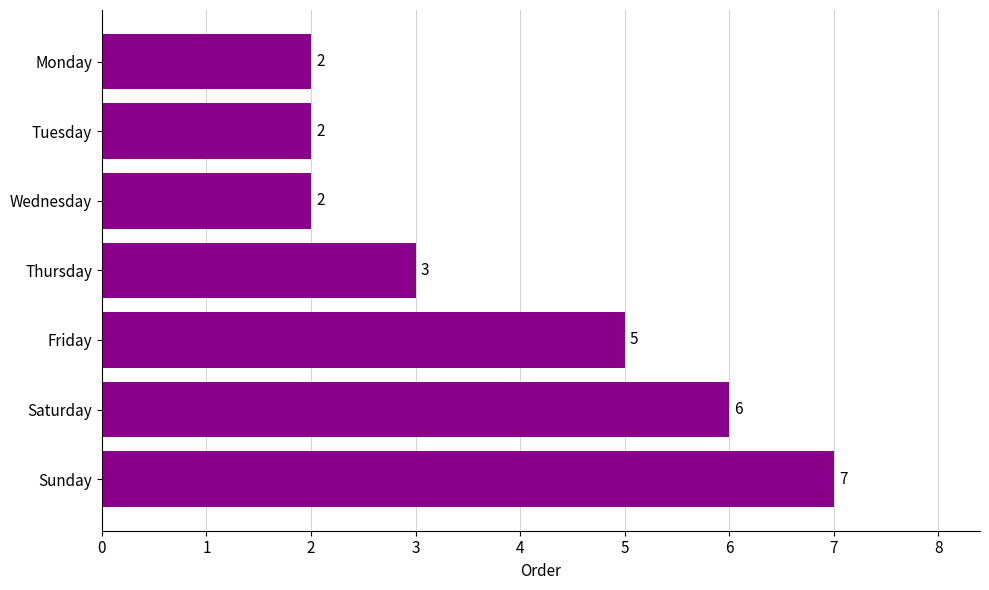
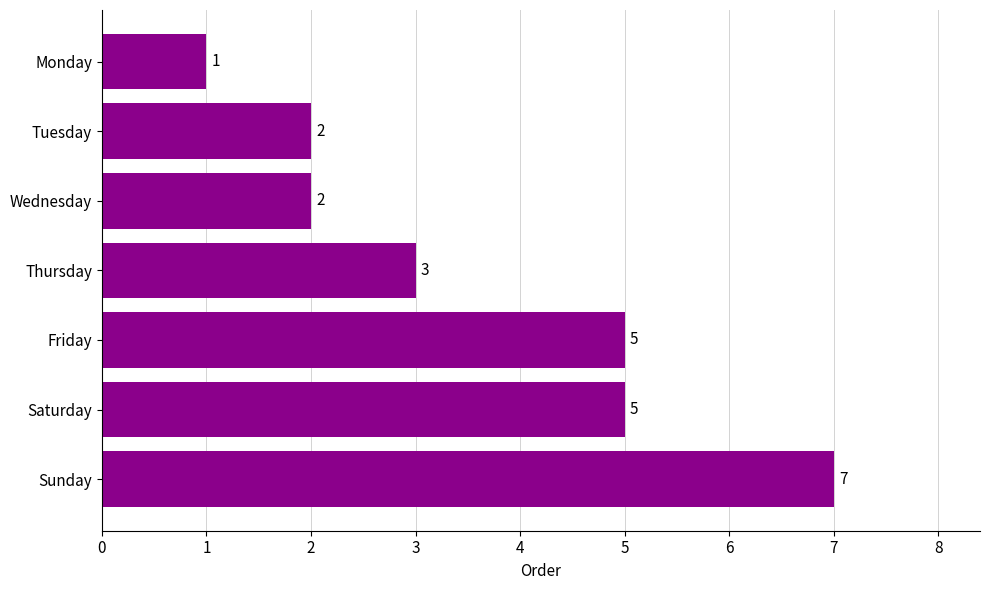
Monday: 2 -> 1
Saturday: 6 -> 5
